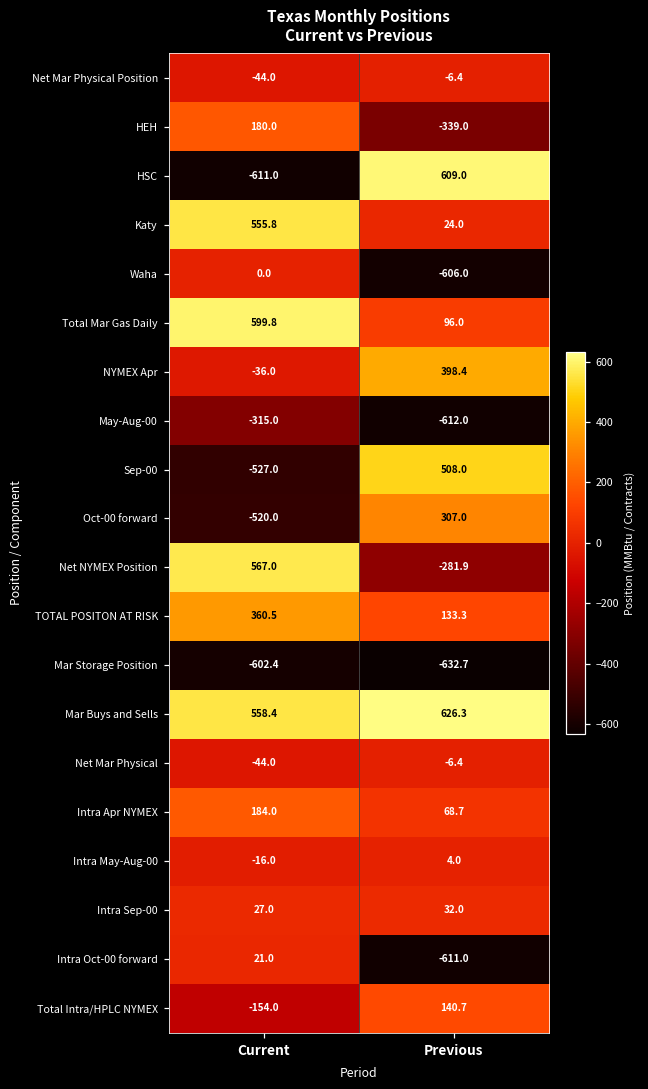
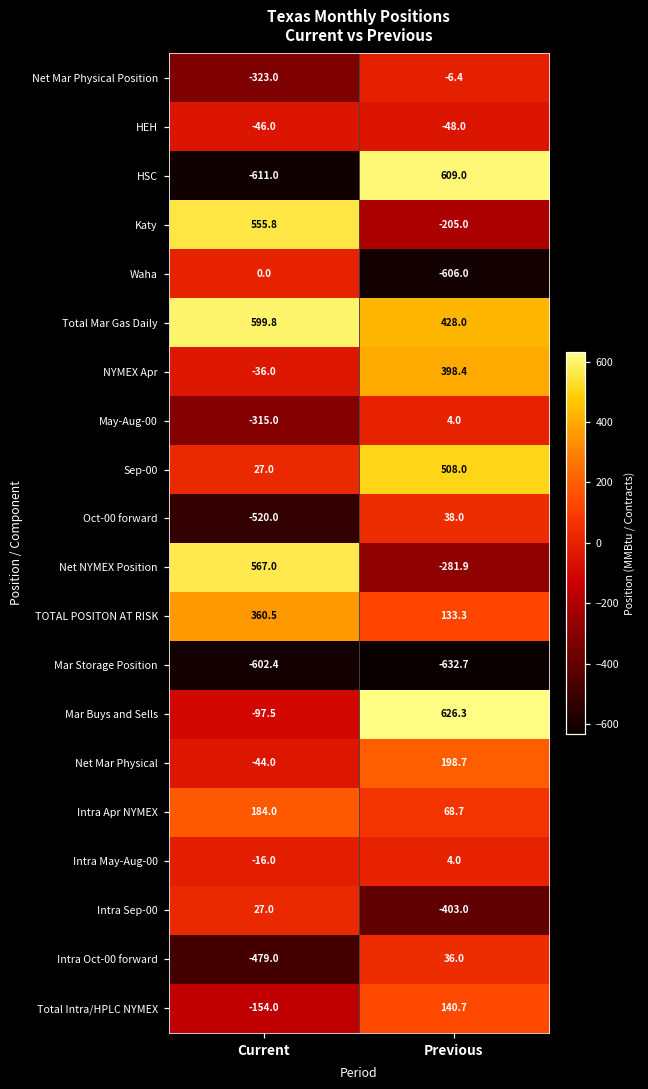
Net Mar Physical Position, Current: -44.0 -> -323.0
HEH, Current: 180.0 -> -46.0
HEH, Previous: -339.0 -> -48.0
Katy, Previous: 24.0 -> -205.0
Total Mar Gas Daily, Previous: 96.0 -> 428.0
May-Aug-00, Previous: -612.0 -> 4.0
Sep-00, Current: -527.0 -> 27.0
Oct-00 forward, Previous: 307.0 -> 38.0
Mar Buys and Sells, Current: 558.4 -> -97.5
Net Mar Physical, Previous: -6.4 -> 198.7
Intra Sep-00, Previous: 32.0 -> -403.0
Intra Oct-00 forward, Current: 21.0 -> -479.0
Intra Oct-00 forward, Previous: -611.0 -> 36.0
